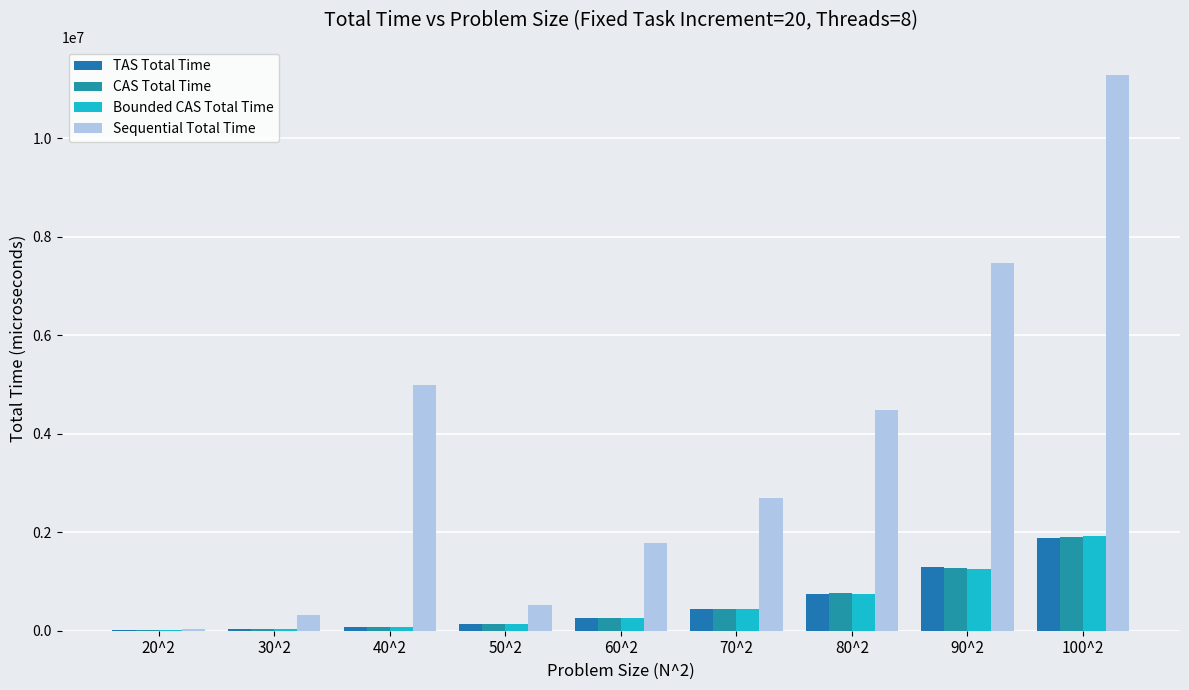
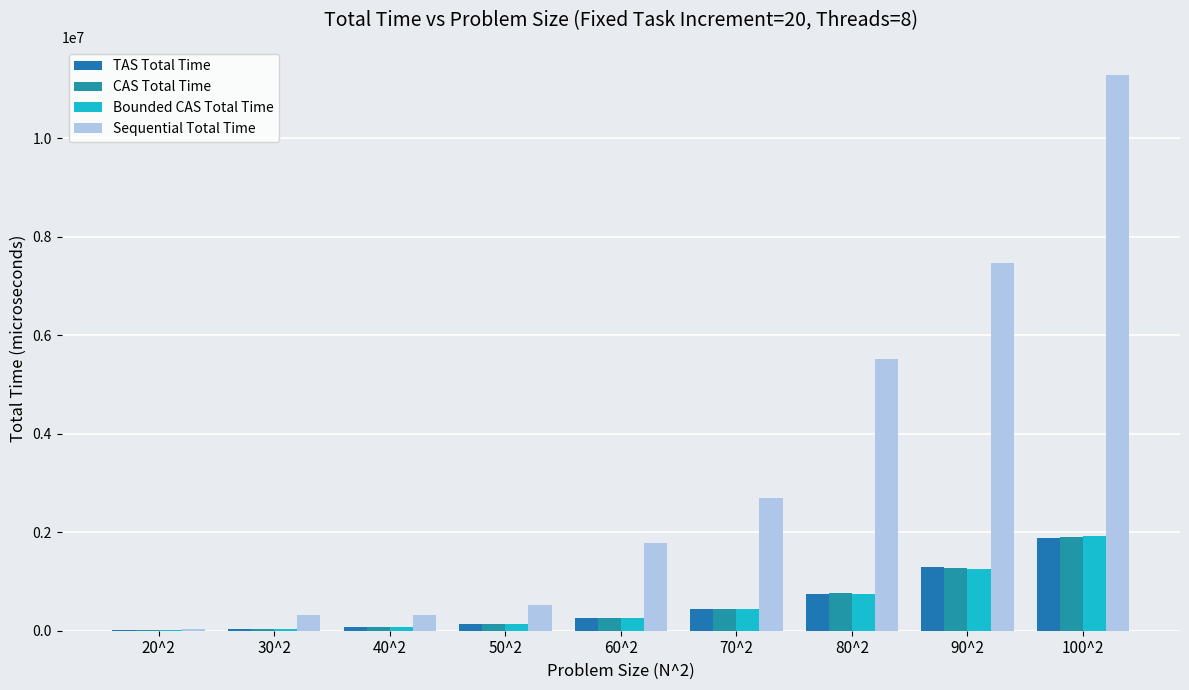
Sequential Total Time, 40^2: 5000000 -> 300000
Sequential Total Time, 80^2: 4500000 -> 5500000
